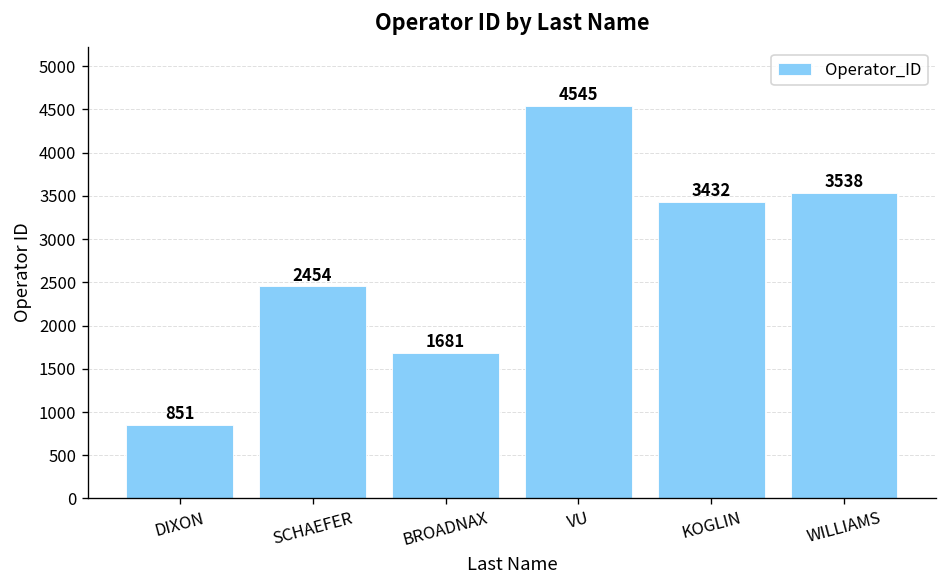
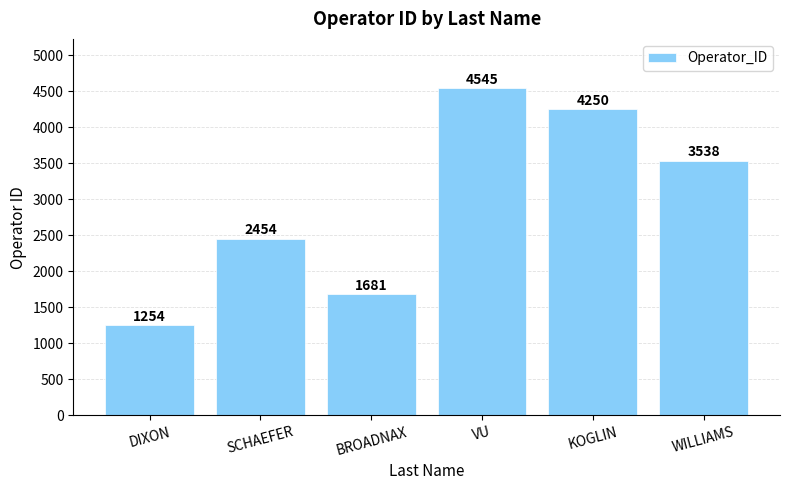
DIXON: 851 -> 1254
KOGLIN: 3432 -> 4250
